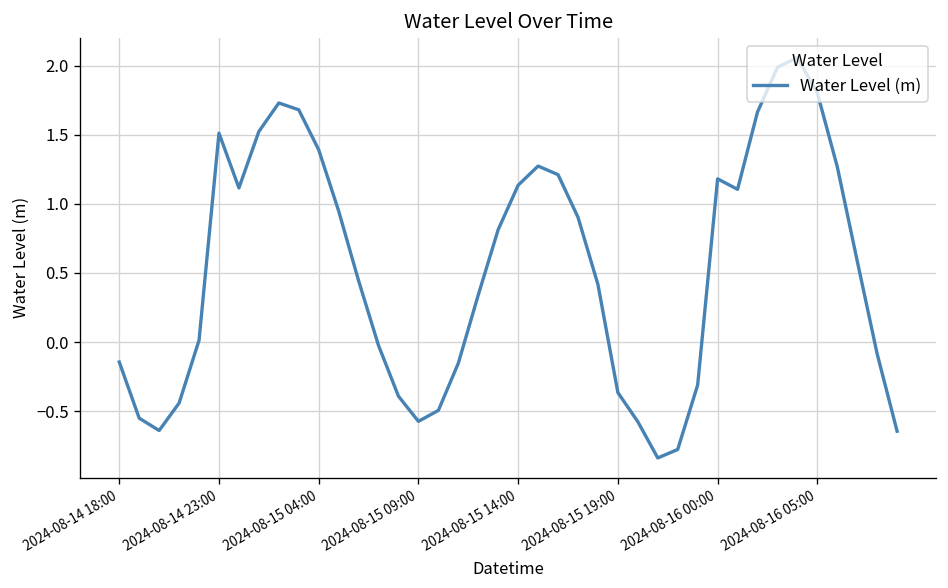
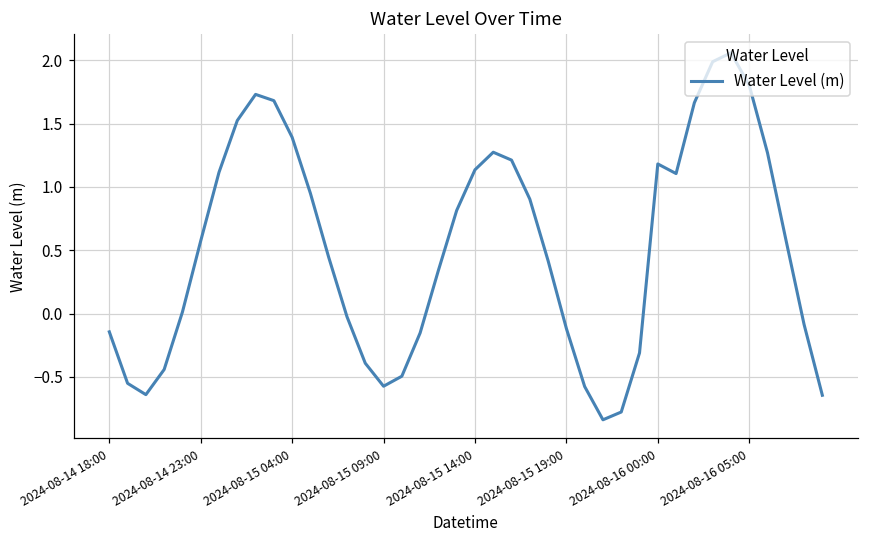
2024-08-14 23:00: 1.51 -> 0.57
2024-08-15 19:00: -0.37 -> -0.12
